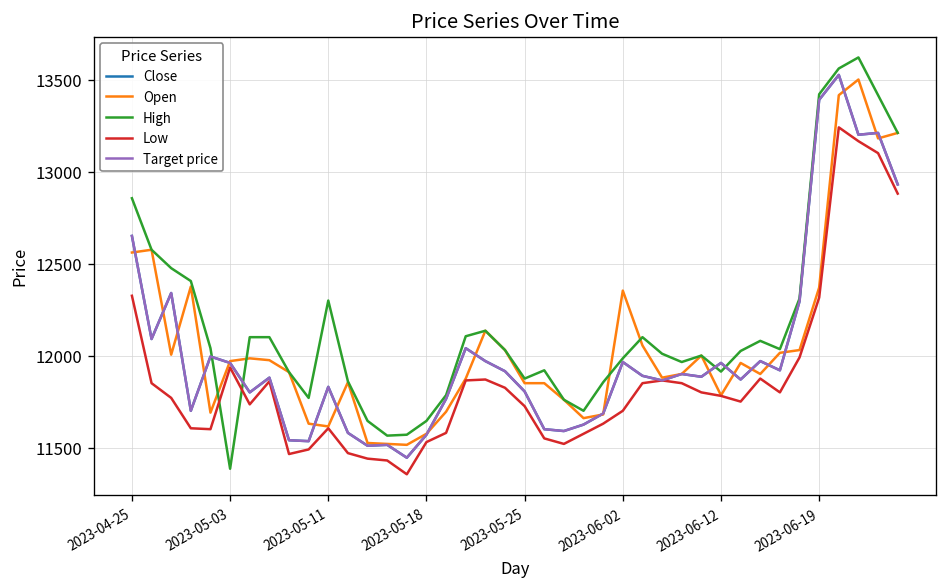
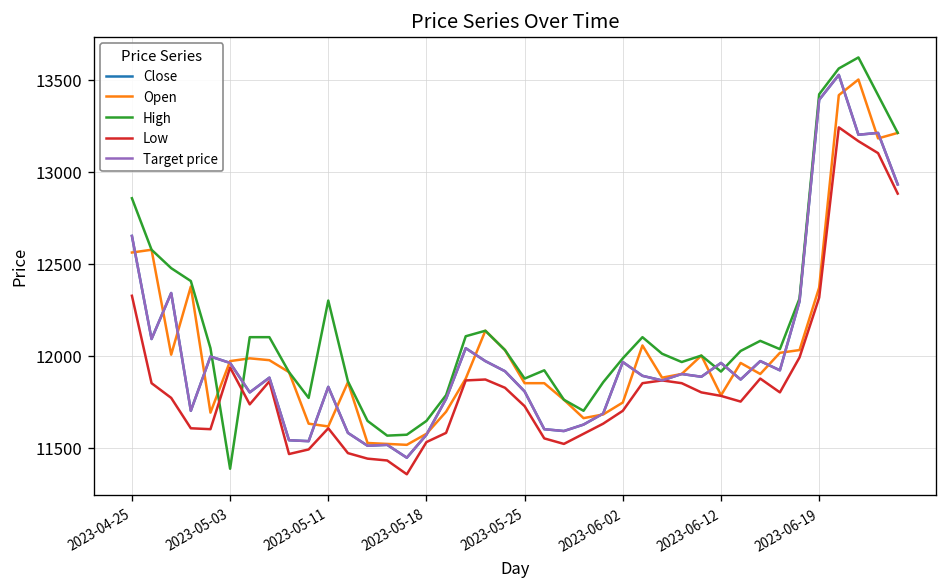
Open, 2023-06-02: 12350 -> 11750
